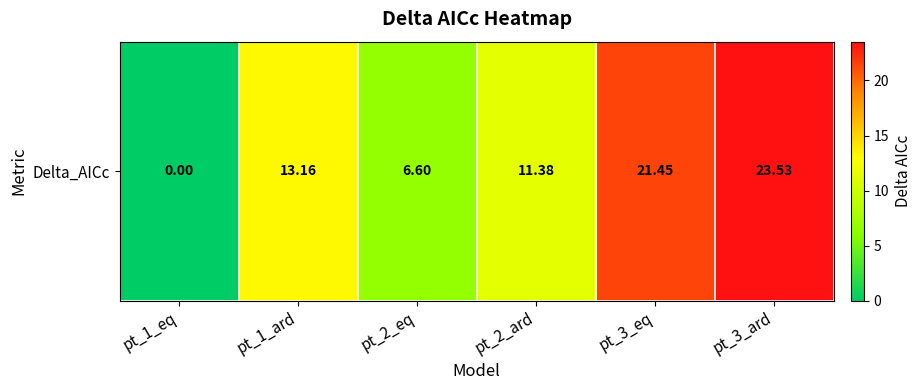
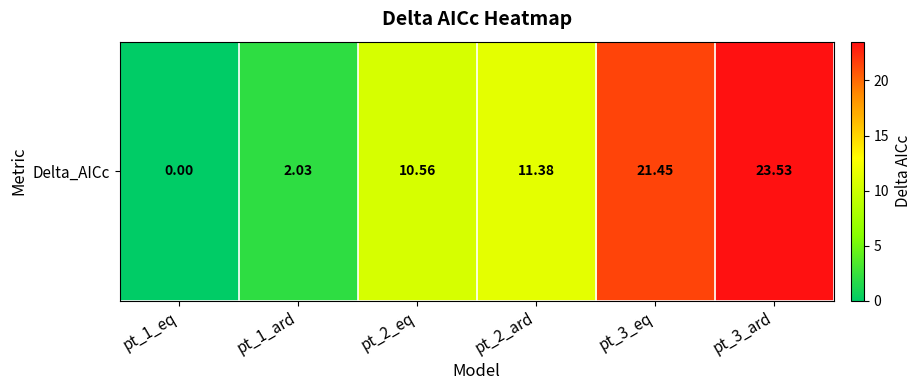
Delta_AICc, pt_1_ard: 13.16 -> 2.03
Delta_AICc, pt_2_eq: 6.60 -> 10.56
